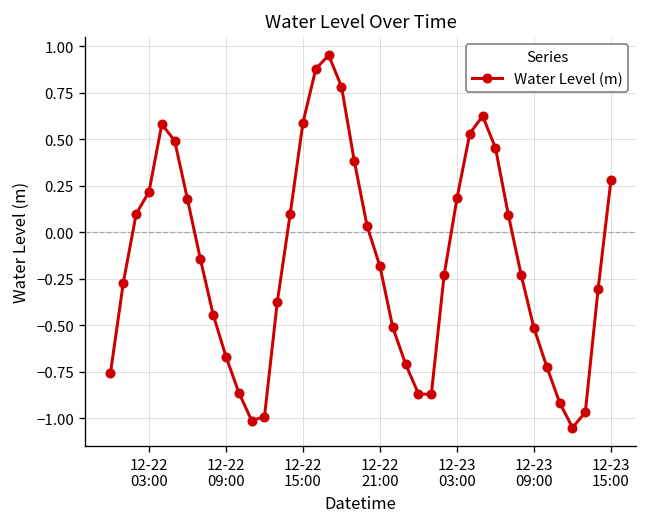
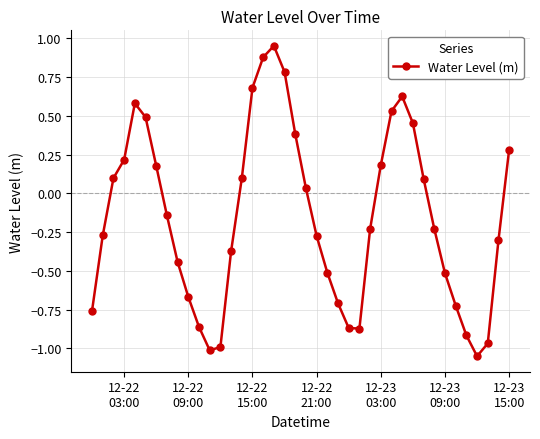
12-22 15:00: 0.59 -> 0.68
12-22 21:00: -0.18 -> -0.28
